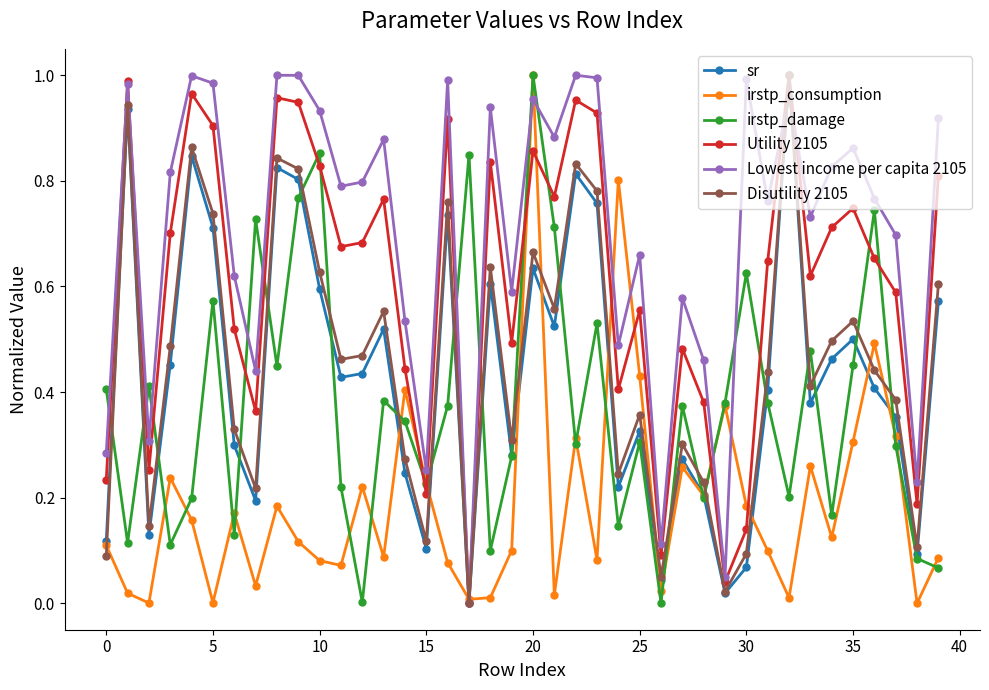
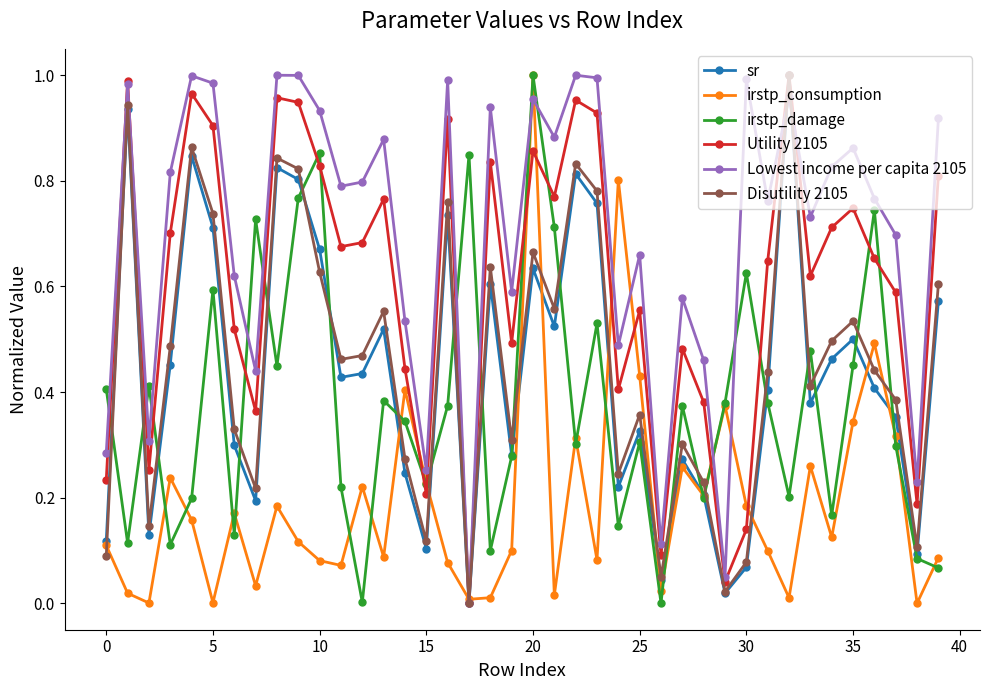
irstp_damage, 5: 0.57 -> 0.59
sr, 10: 0.60 -> 0.67
Disutility 2105, 30: 0.09 -> 0.08
irstp_consumption, 35: 0.31 -> 0.34
